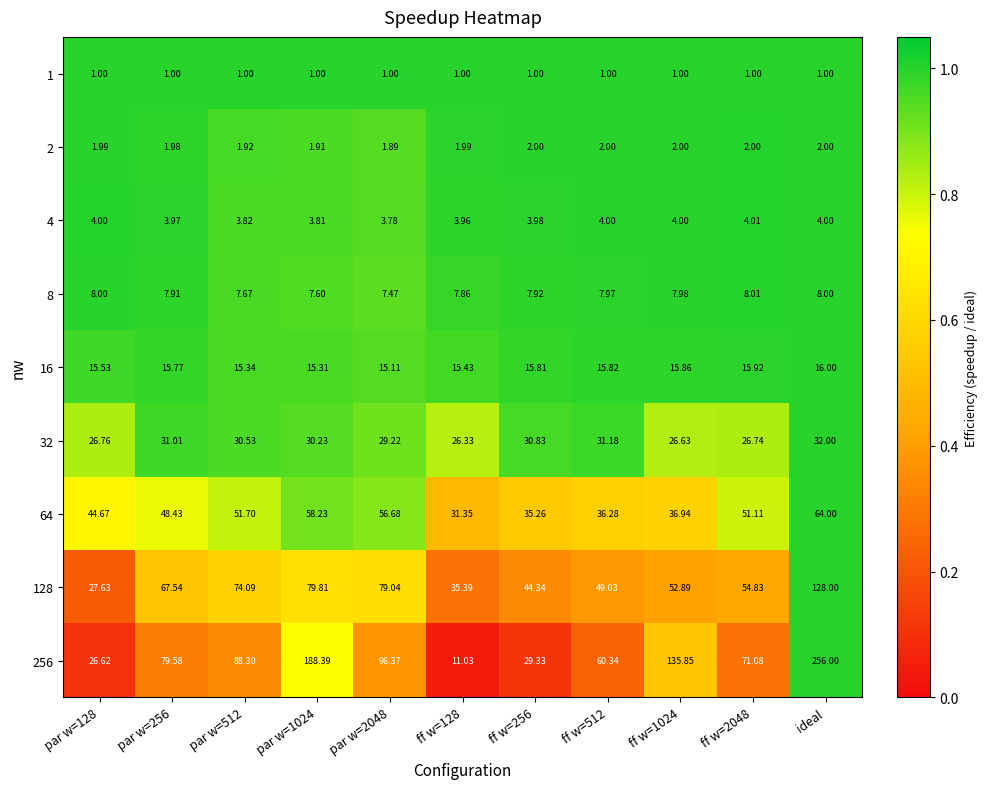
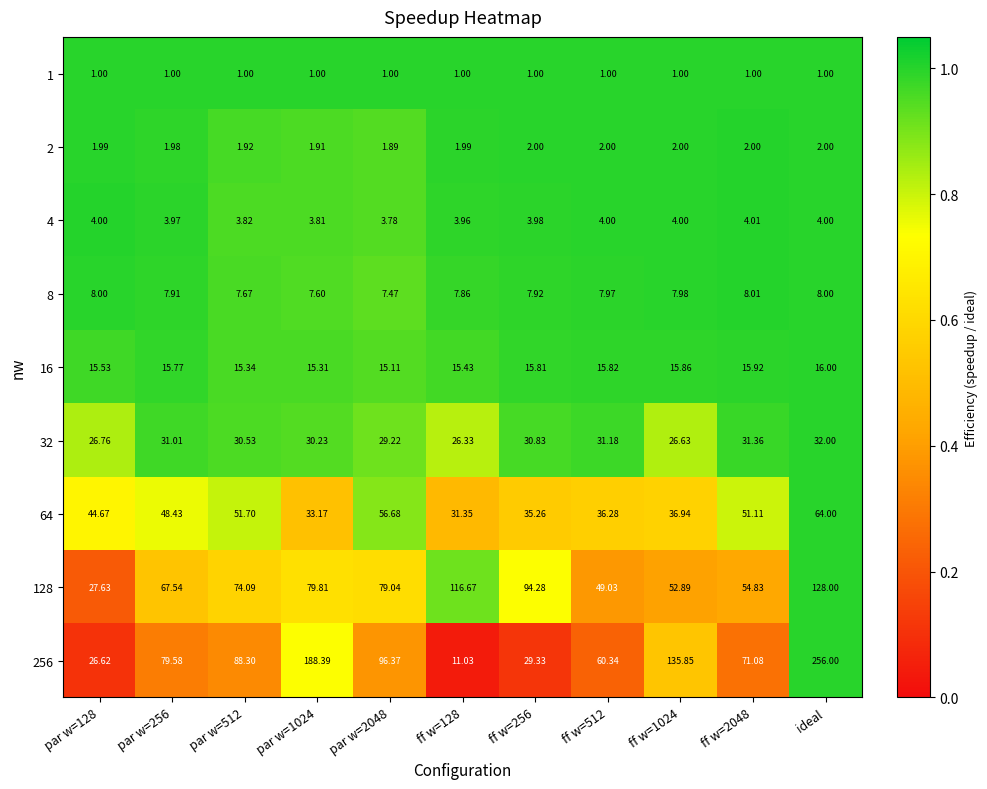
32, ff w=2048: 26.74 -> 31.36
64, par w=1024: 58.23 -> 33.17
128, ff w=128: 35.39 -> 116.67
128, ff w=256: 44.34 -> 94.28
